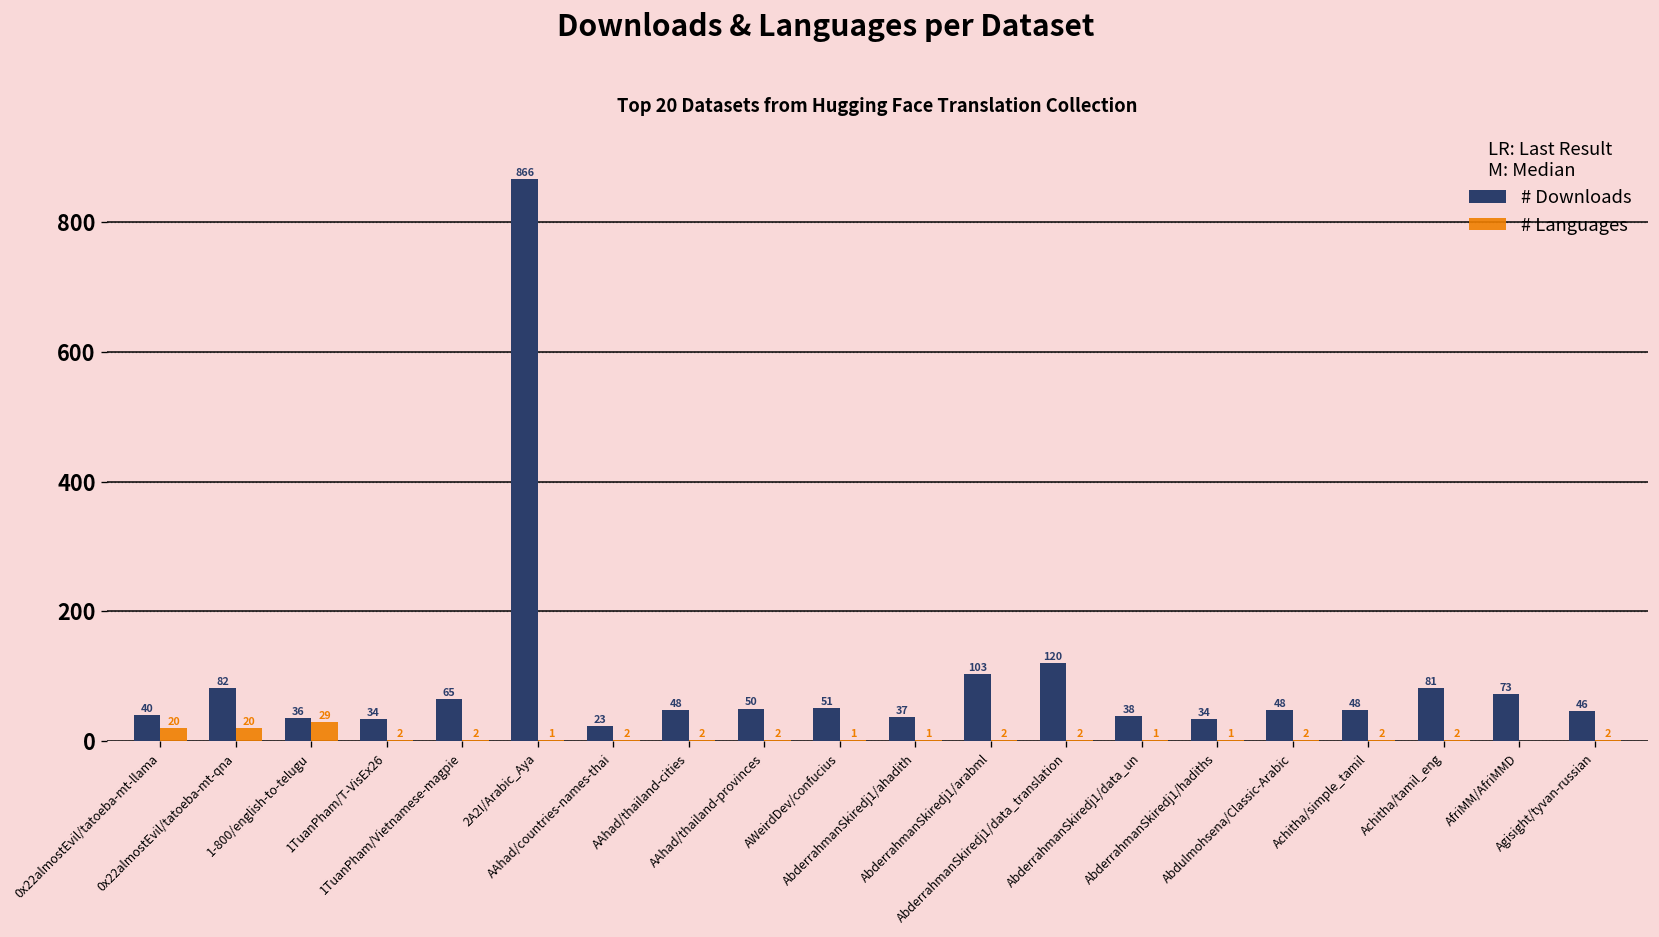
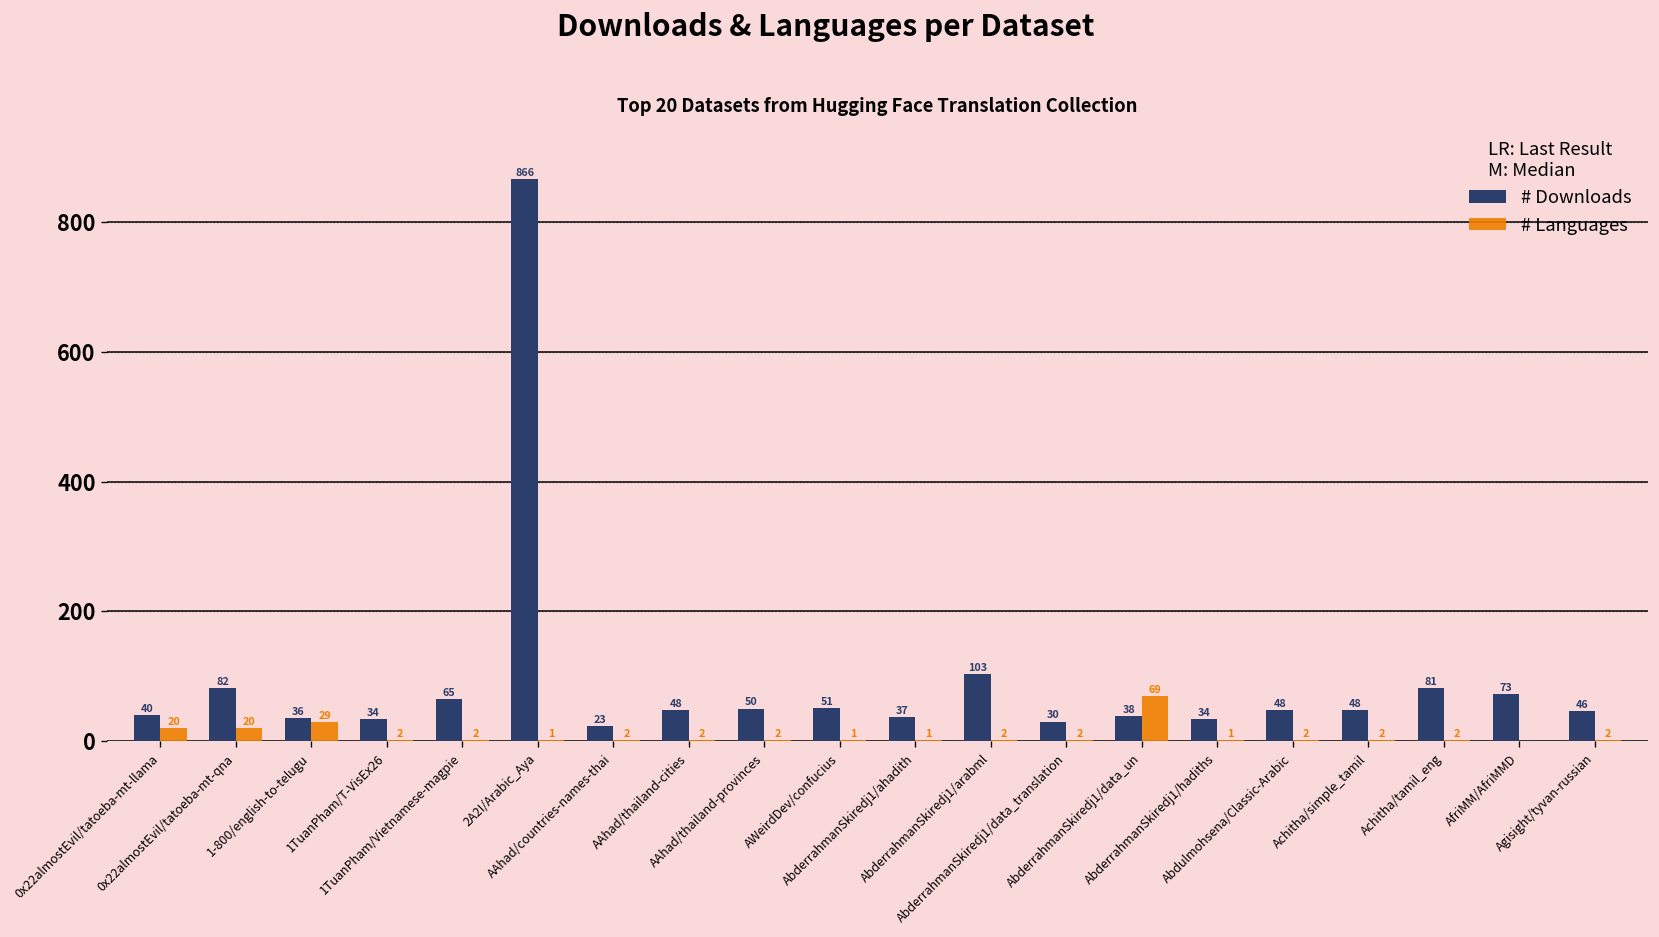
# Downloads, AbderrahmanSkiredj1/data_translation: 120 -> 30
# Languages, AbderrahmanSkiredj1/data_un: 1 -> 69
